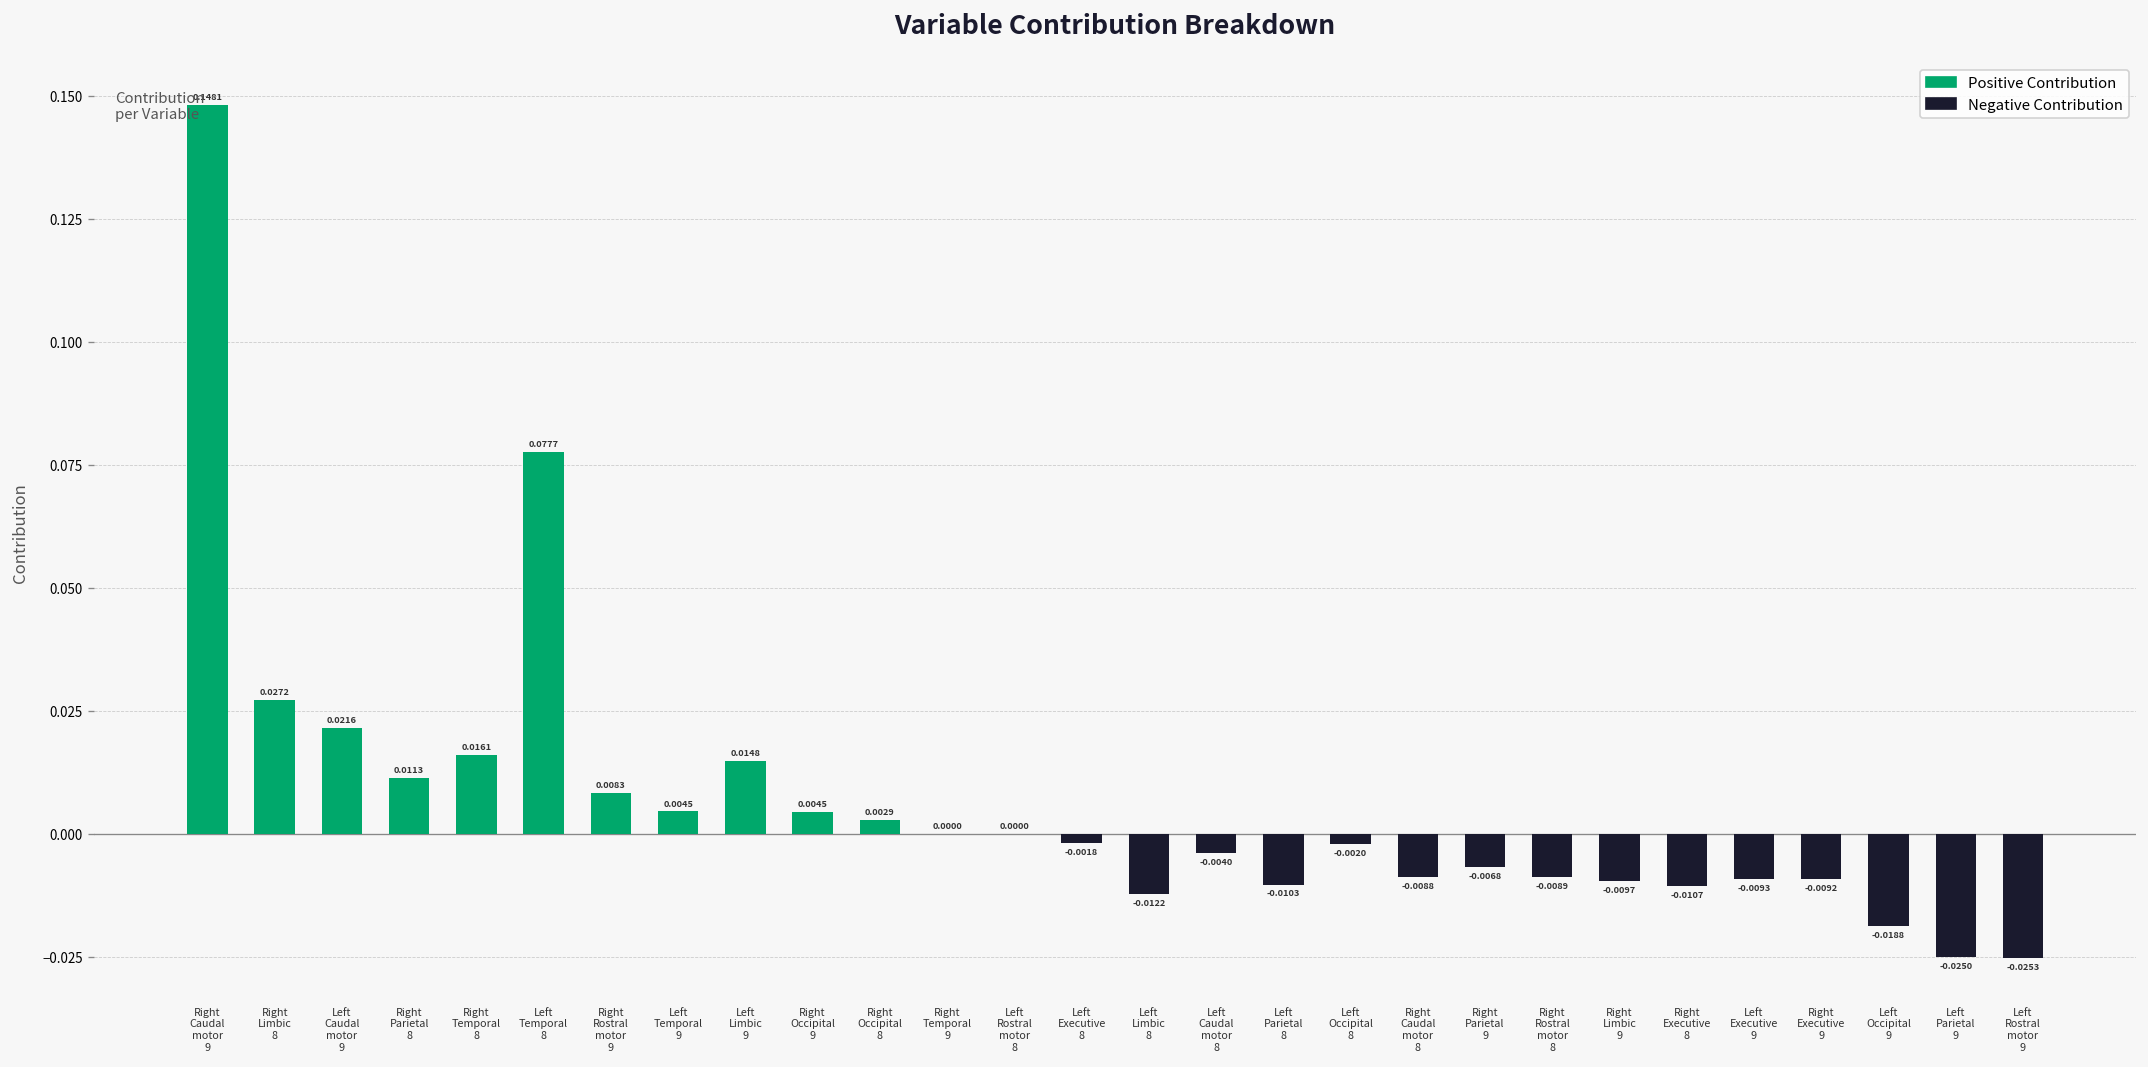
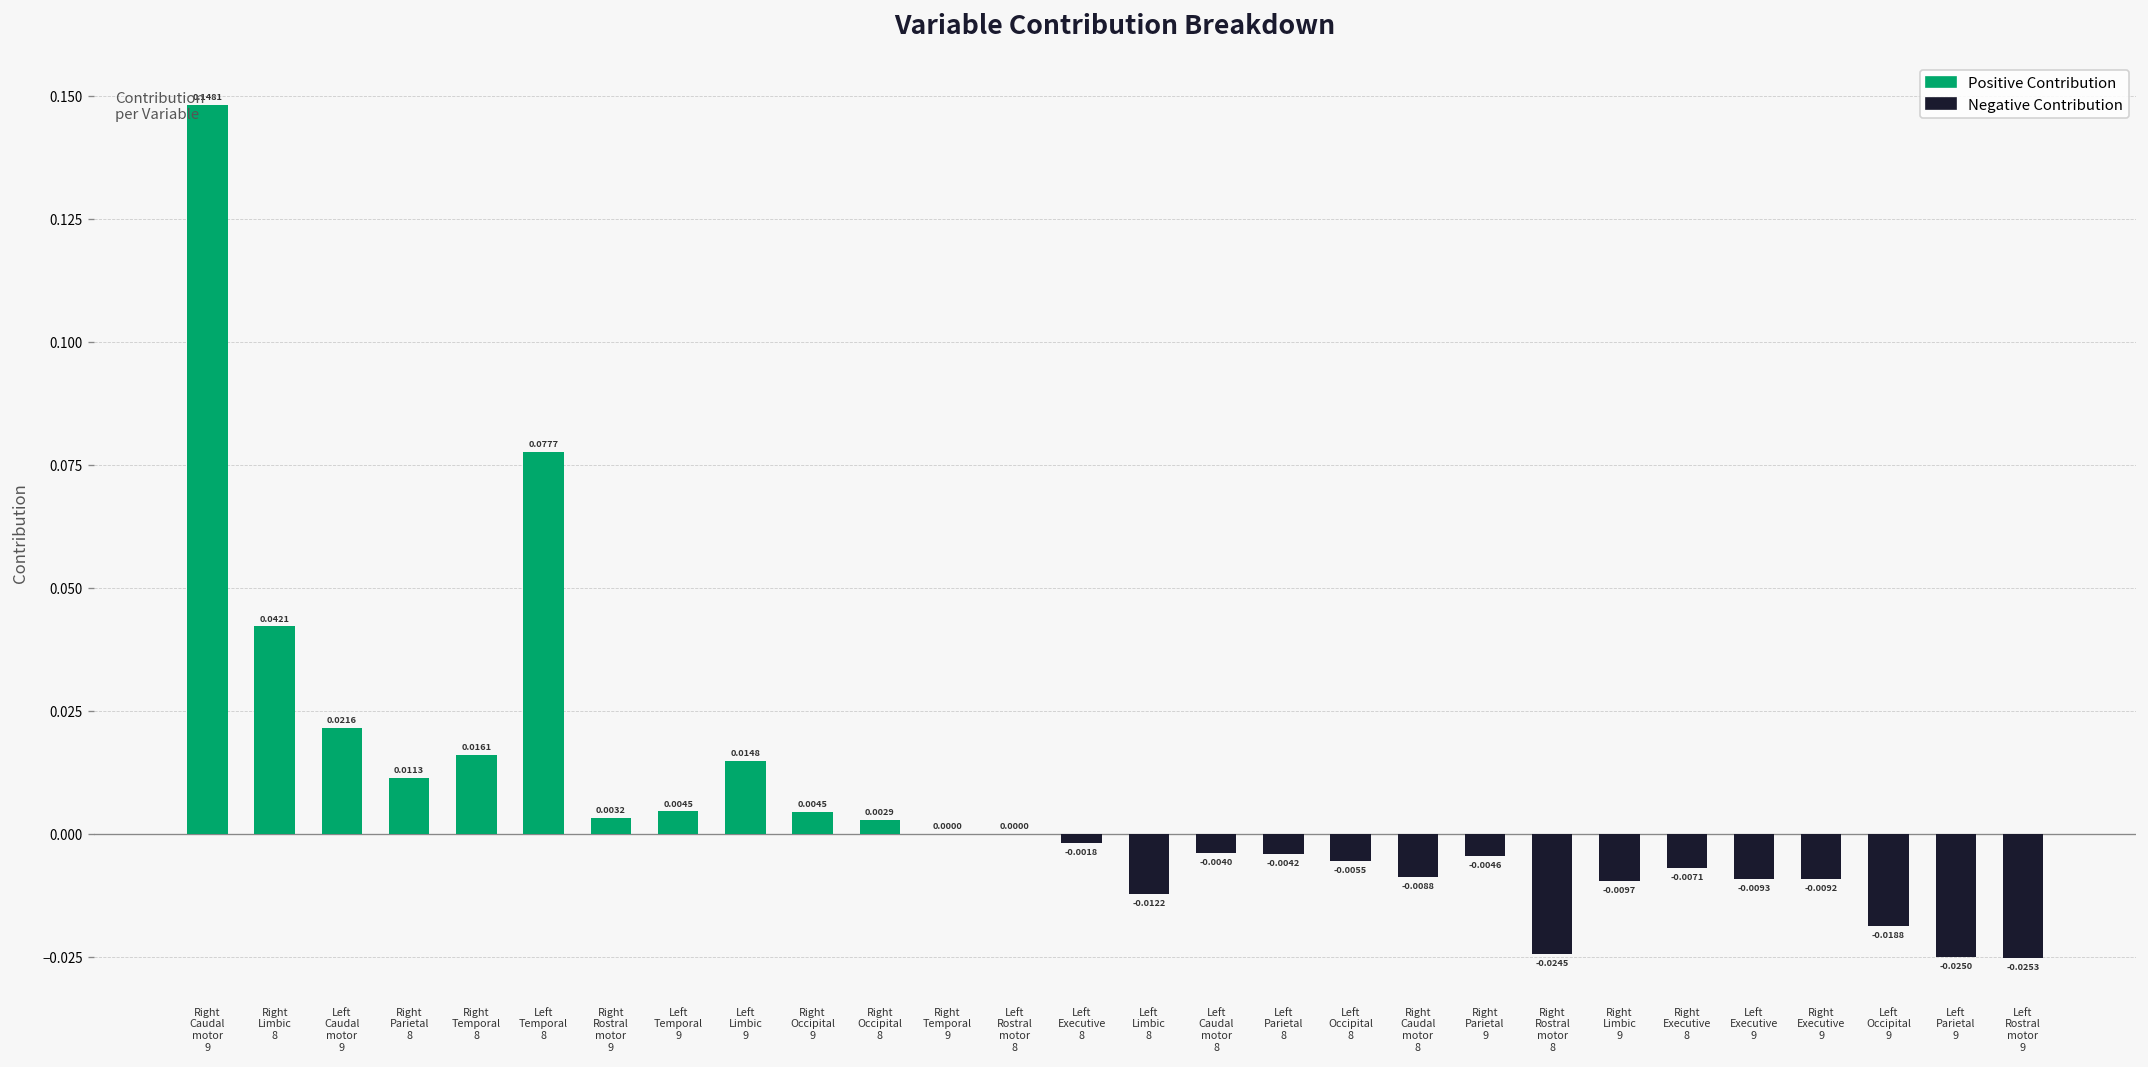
Right Limbic 8: 0.0272 -> 0.0421
Right Rostral motor 9: 0.0083 -> 0.0032
Left Parietal 8: -0.0103 -> -0.0042
Left Occipital 8: -0.0020 -> -0.0055
Right Parietal 9: -0.0068 -> -0.0046
Right Rostral motor 8: -0.0089 -> -0.0245
Right Executive 8: -0.0107 -> -0.0071
